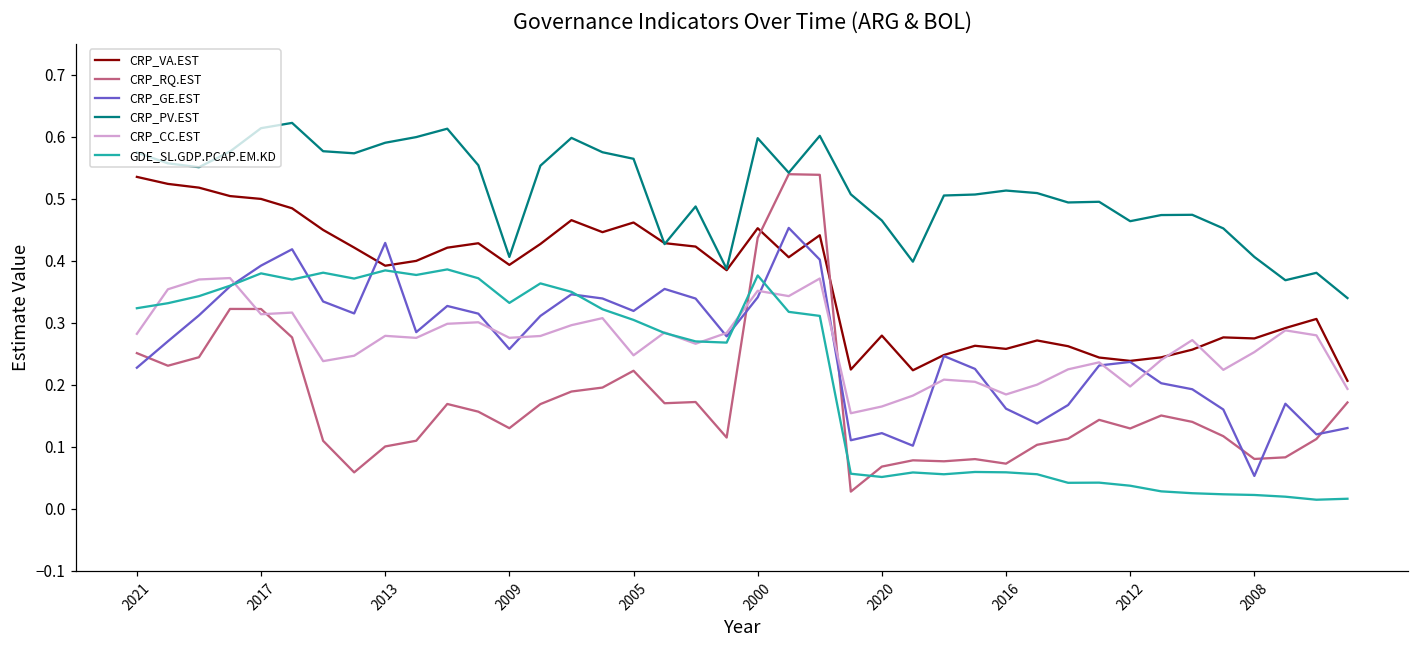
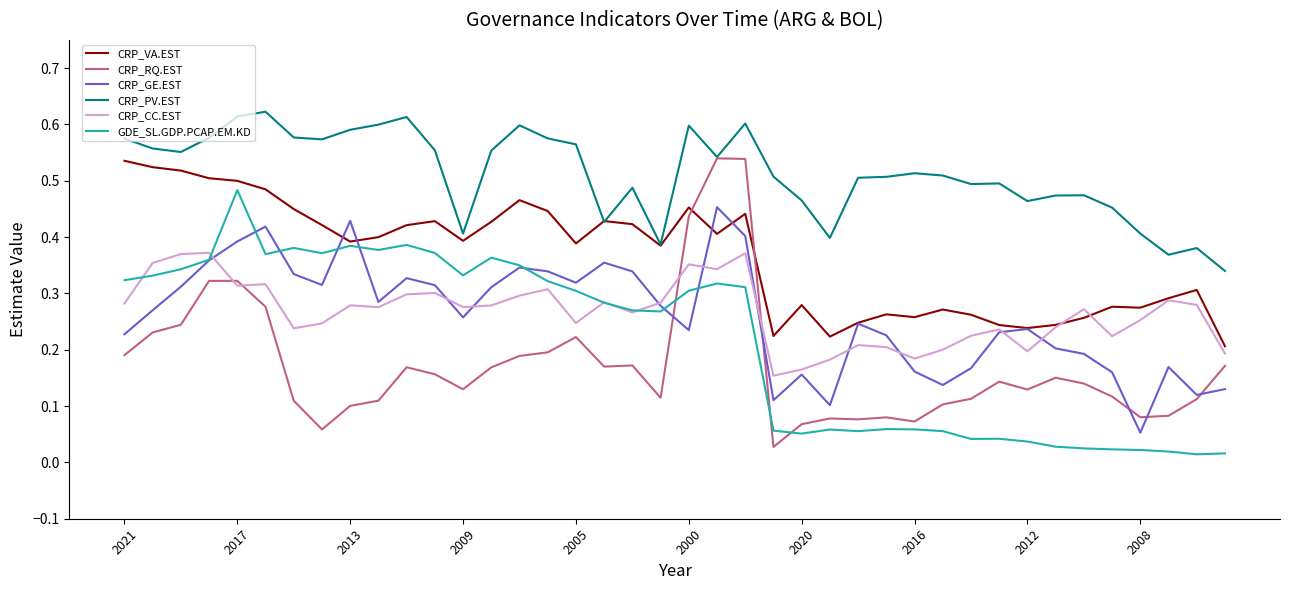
CRP_RQ.EST, 2021: 0.25 -> 0.19
GDE_SL.GDP.PCAP.EM.KD, 2017: 0.38 -> 0.48
CRP_VA.EST, 2005: 0.46 -> 0.39
CRP_GE.EST, 2000: 0.34 -> 0.23
GDE_SL.GDP.PCAP.EM.KD, 2000: 0.38 -> 0.30
CRP_GE.EST, 2020: 0.12 -> 0.16
